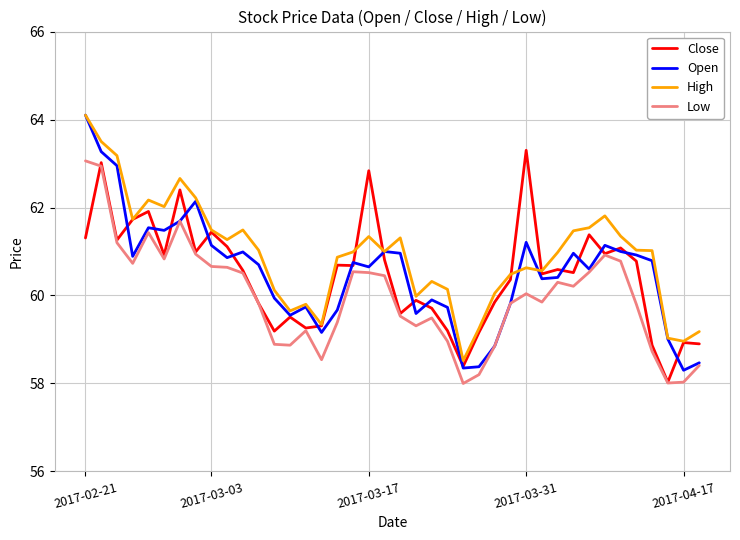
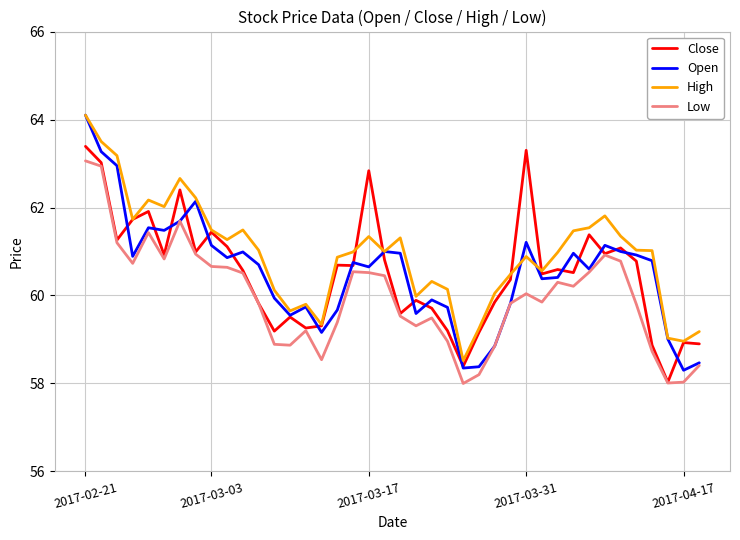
Close, 2017-02-21: 61.3 -> 63.4
High, 2017-03-31: 60.6 -> 60.9
